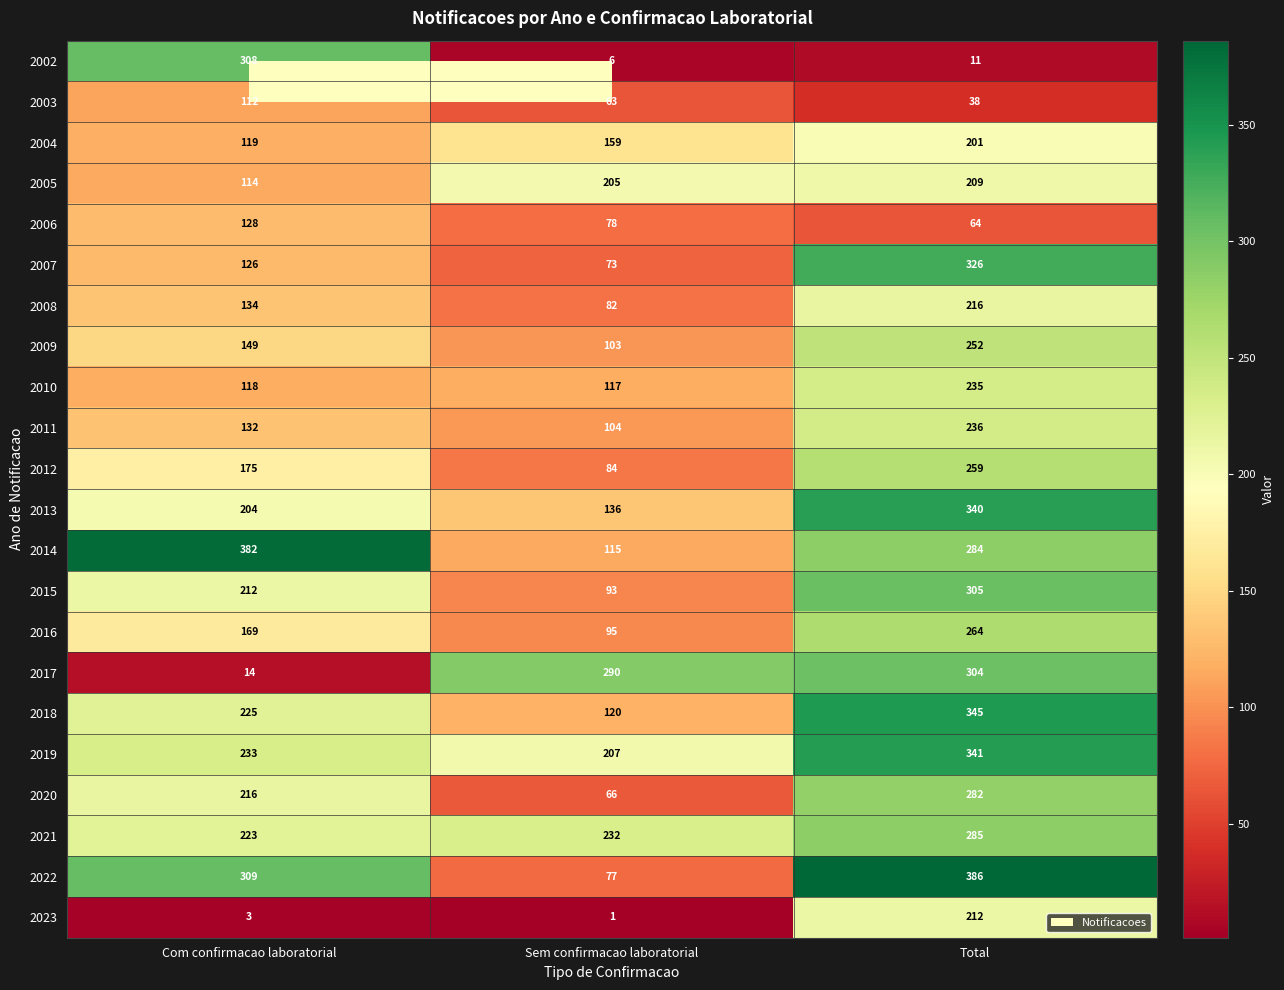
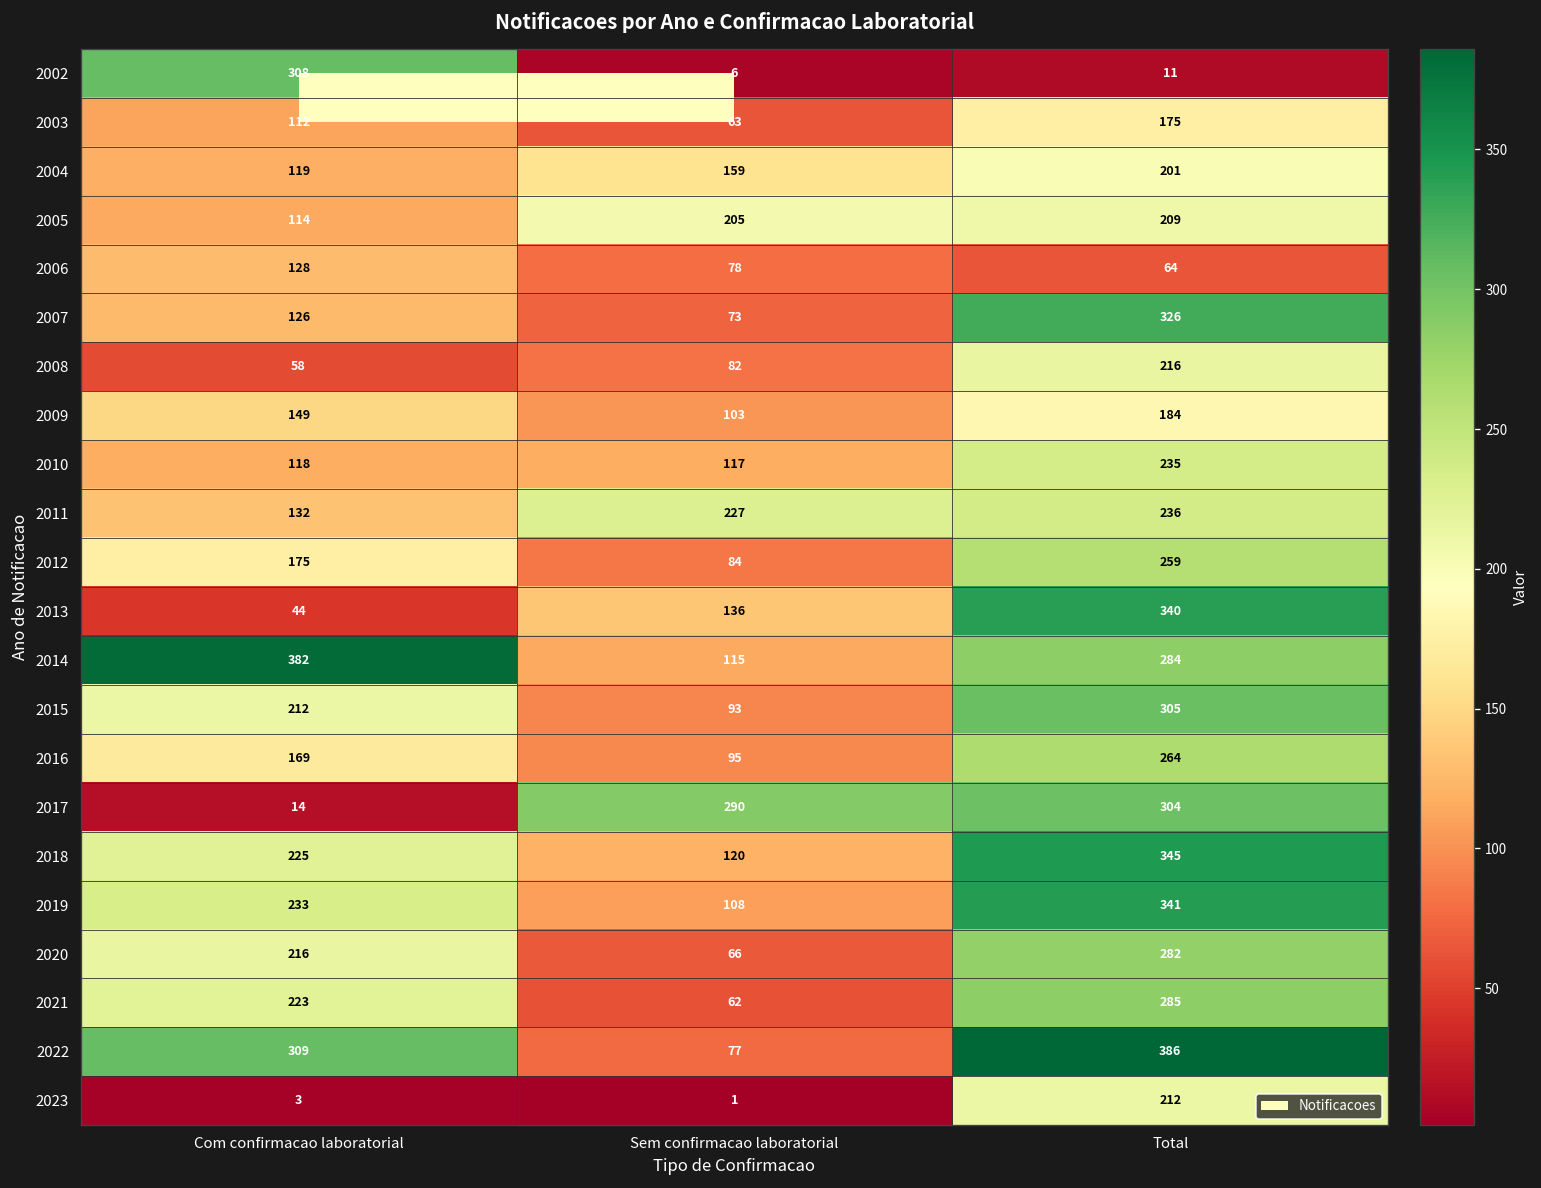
2003, Total: 38 -> 175
2008, Com confirmacao laboratorial: 134 -> 58
2009, Total: 252 -> 184
2011, Sem confirmacao laboratorial: 104 -> 227
2013, Com confirmacao laboratorial: 204 -> 44
2019, Sem confirmacao laboratorial: 207 -> 108
2021, Sem confirmacao laboratorial: 232 -> 62
